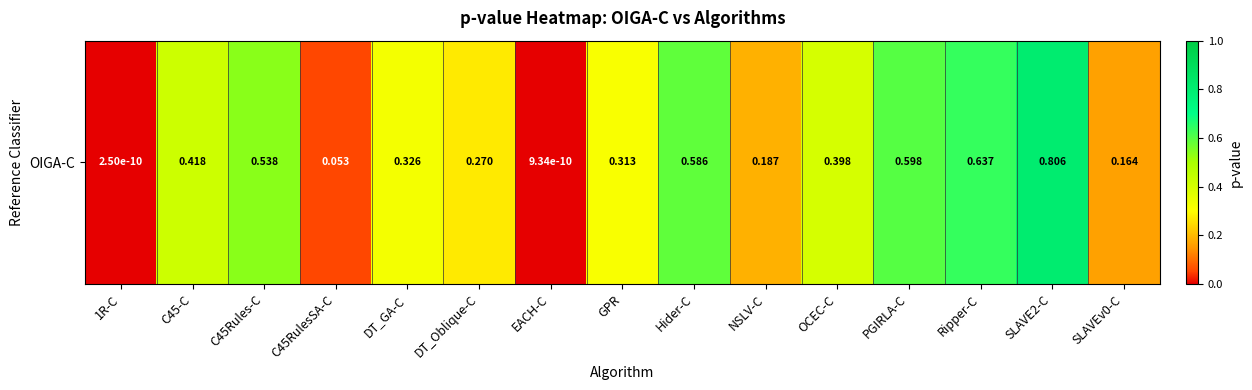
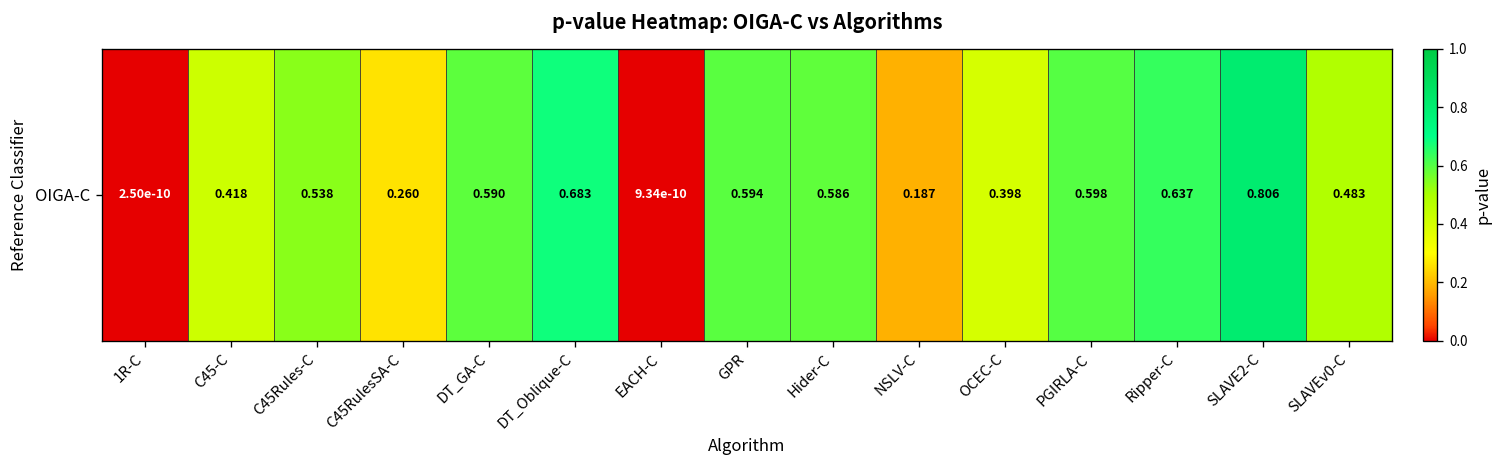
OIGA-C, C45RulesSA-C: 0.053 -> 0.260
OIGA-C, DT_GA-C: 0.326 -> 0.590
OIGA-C, DT_Oblique-C: 0.270 -> 0.683
OIGA-C, GPR: 0.313 -> 0.594
OIGA-C, SLAVEv0-C: 0.164 -> 0.483
